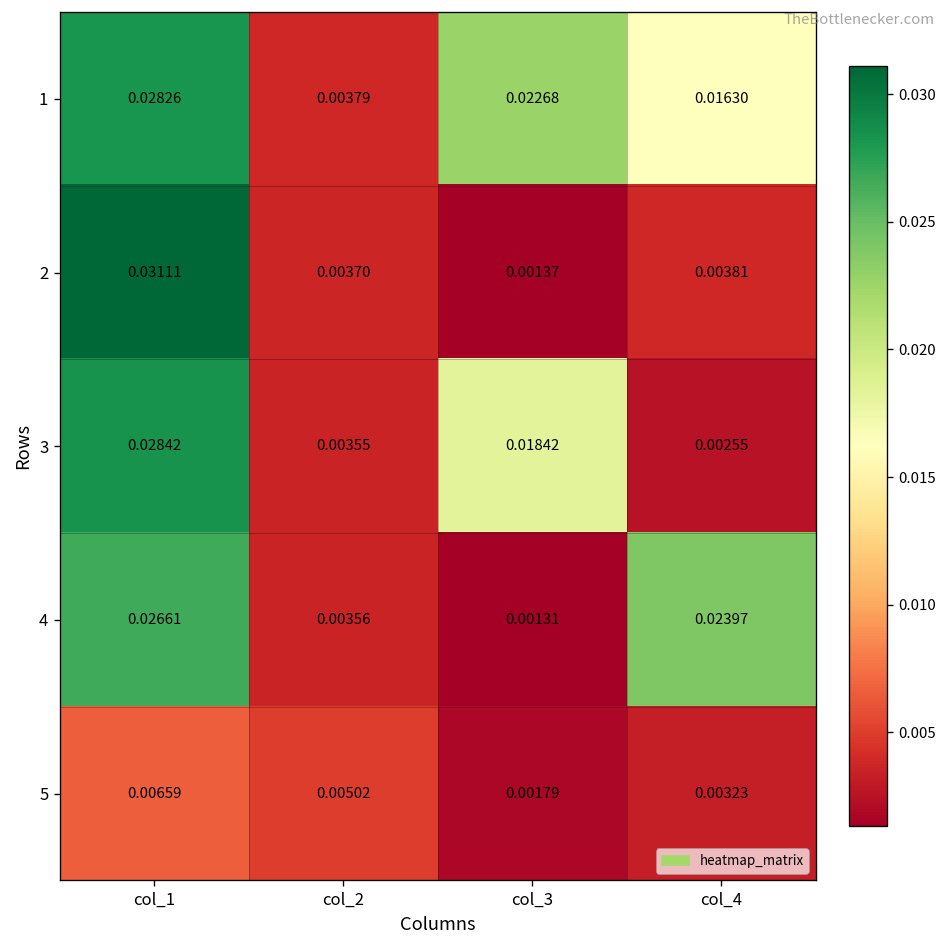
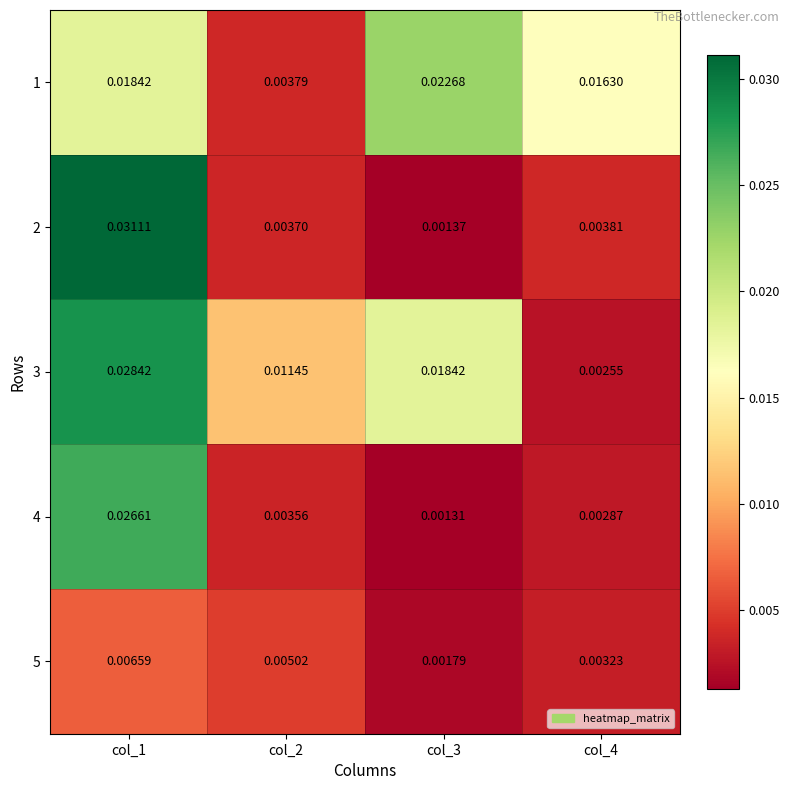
1, col_1: 0.02826 -> 0.01842
3, col_2: 0.00355 -> 0.01145
4, col_4: 0.02397 -> 0.00287
